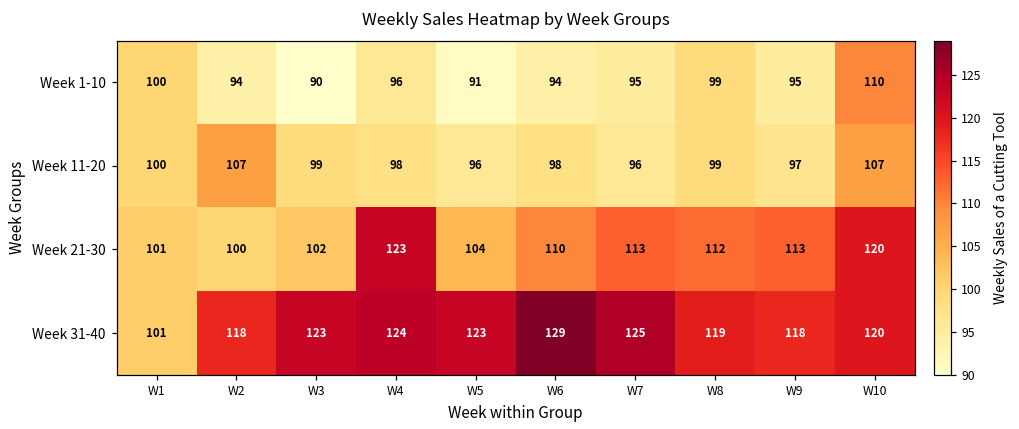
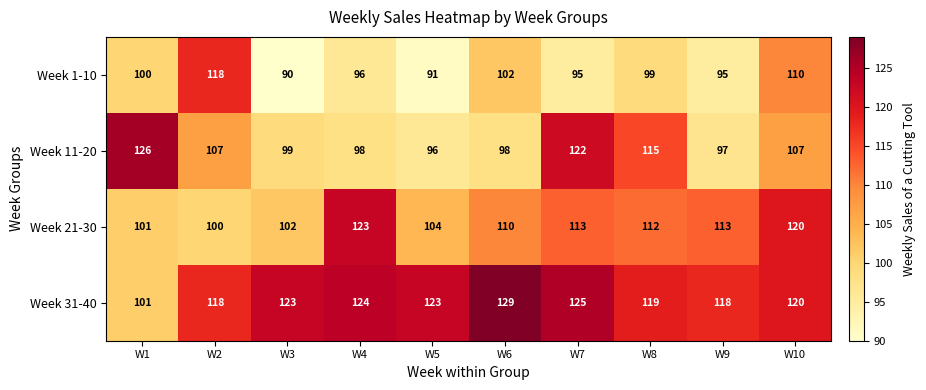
Week 1-10, W2: 94 -> 118
Week 1-10, W6: 94 -> 102
Week 11-20, W1: 100 -> 126
Week 11-20, W7: 96 -> 122
Week 11-20, W8: 99 -> 115
